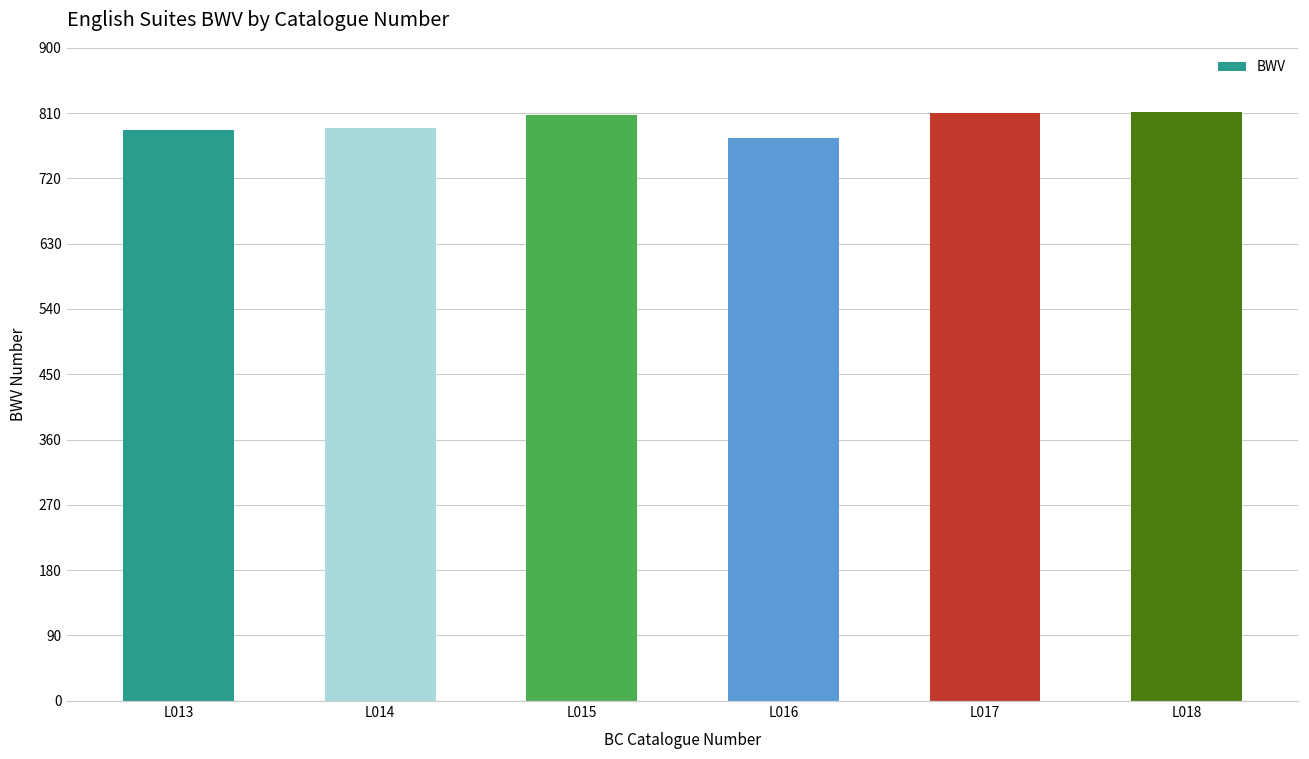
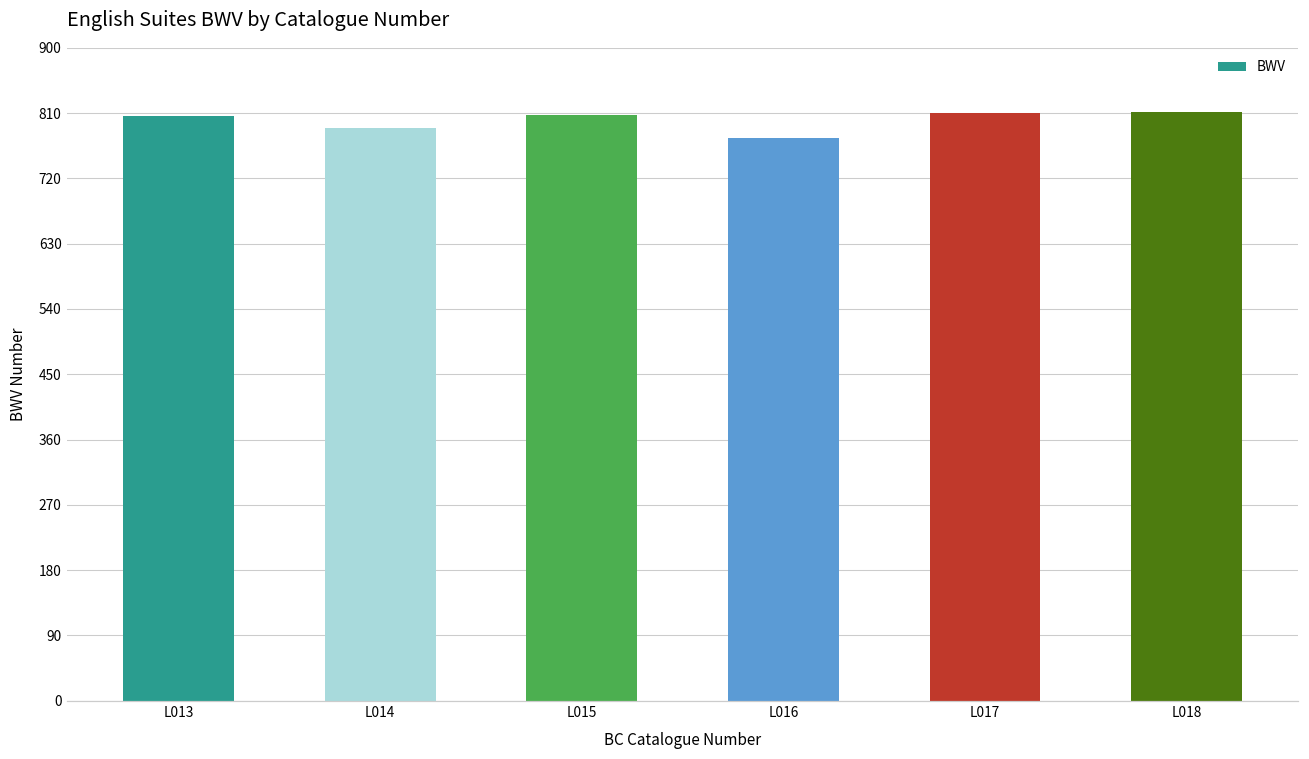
L013: 790 -> 810
